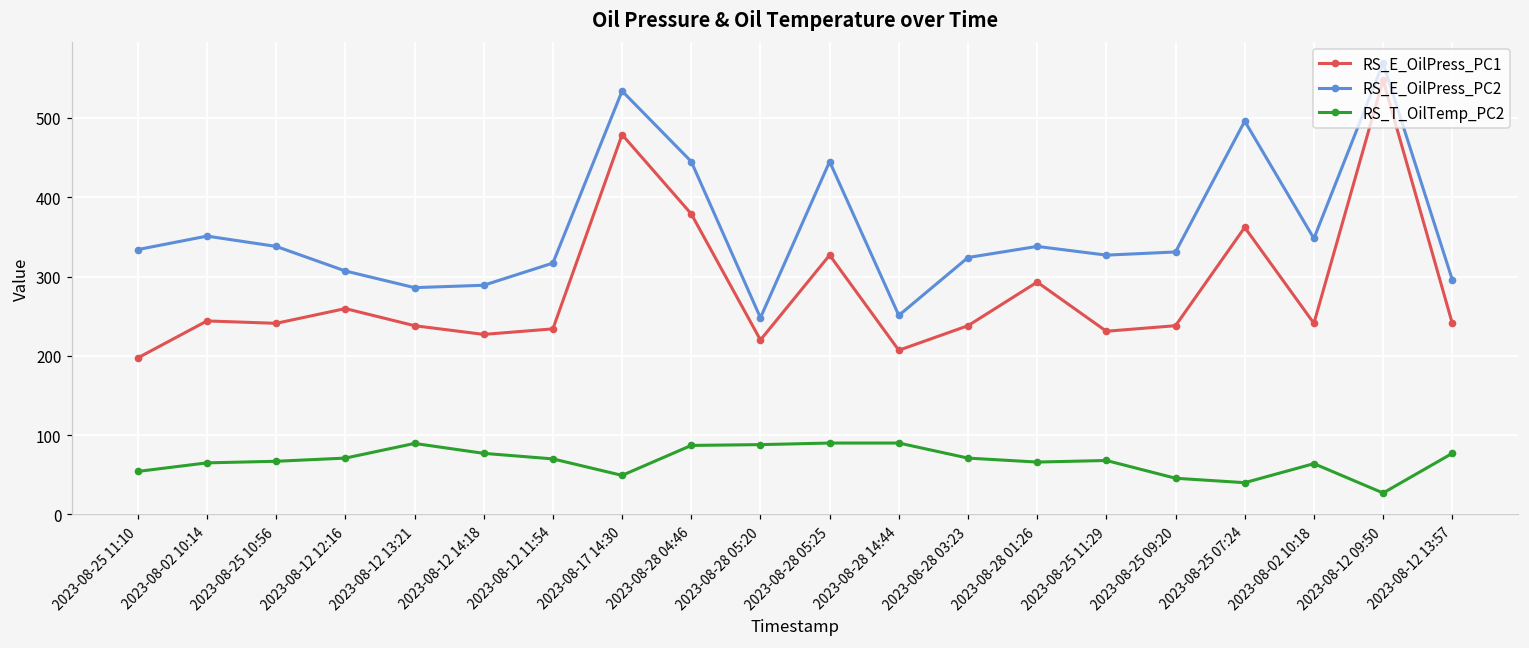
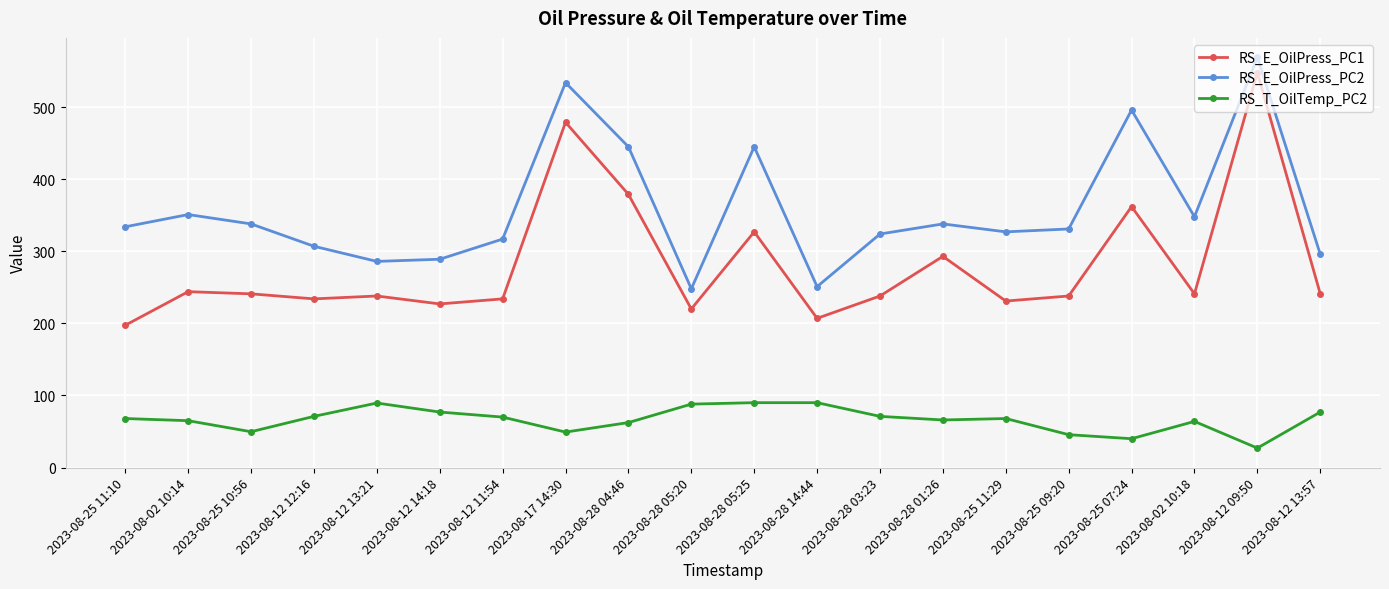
RS_T_OilTemp_PC2, 2023-08-25 11:10: 50 -> 70
RS_T_OilTemp_PC2, 2023-08-25 10:56: 70 -> 50
RS_E_OilPress_PC1, 2023-08-12 12:16: 260 -> 230
RS_T_OilTemp_PC2, 2023-08-28 04:46: 90 -> 60
